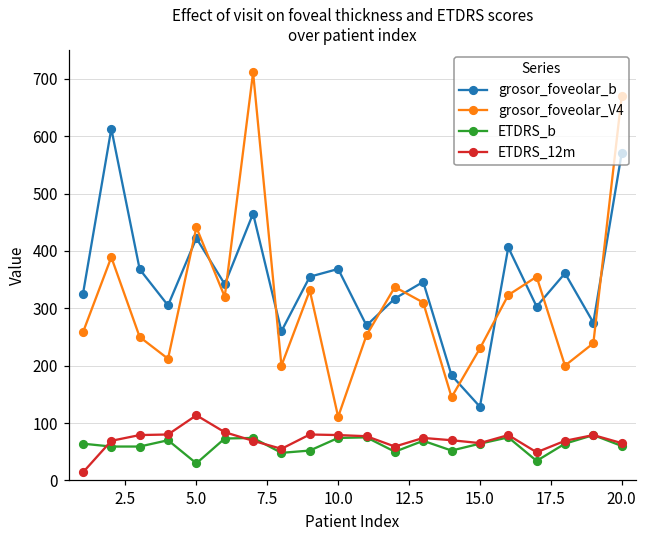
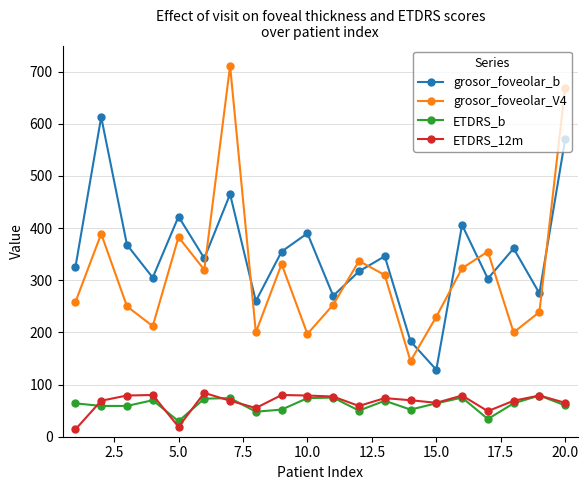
grosor_foveolar_V4, 5.0: 440 -> 380
ETDRS_12m, 5.0: 110 -> 20
grosor_foveolar_b, 10.0: 370 -> 390
grosor_foveolar_V4, 10.0: 110 -> 200
